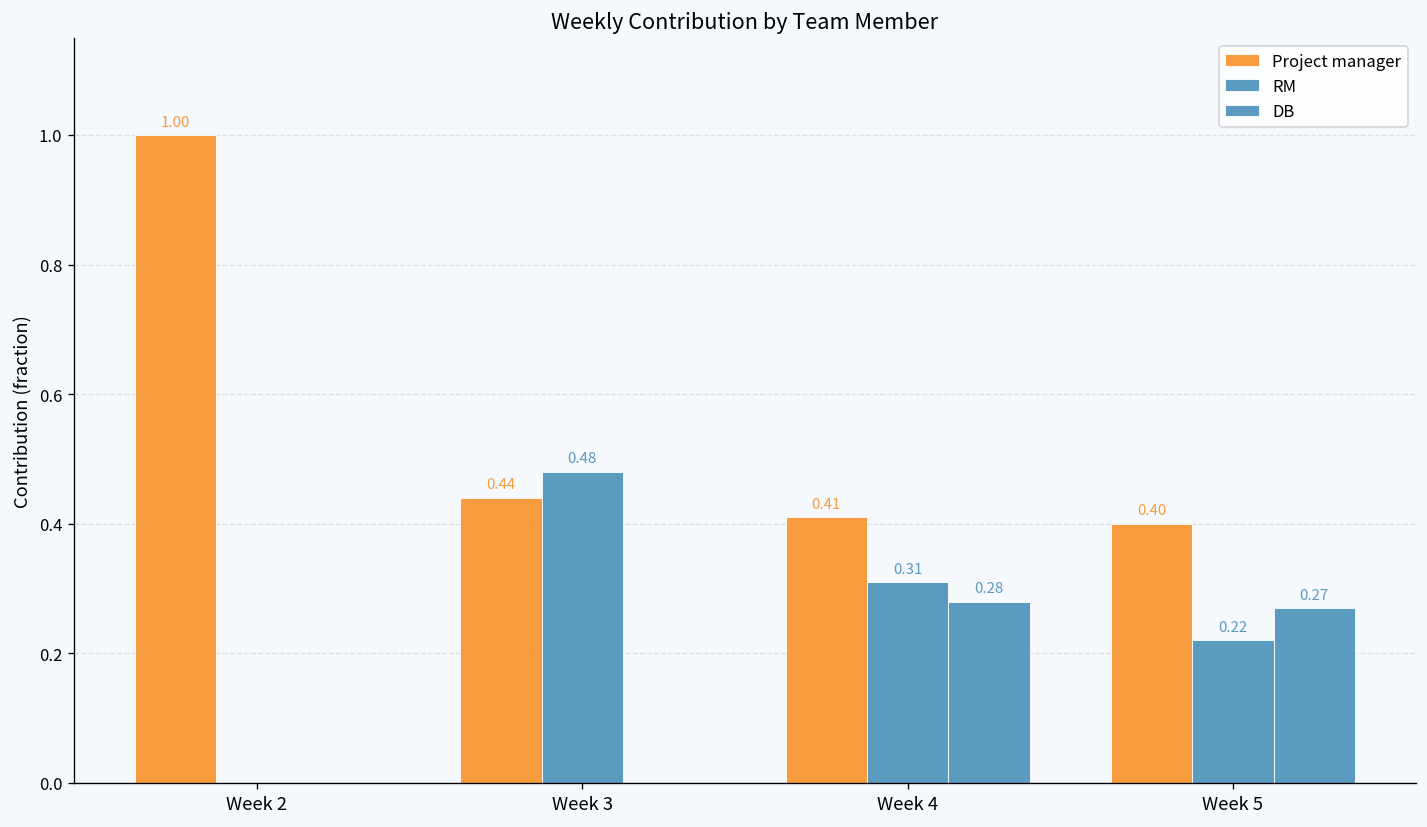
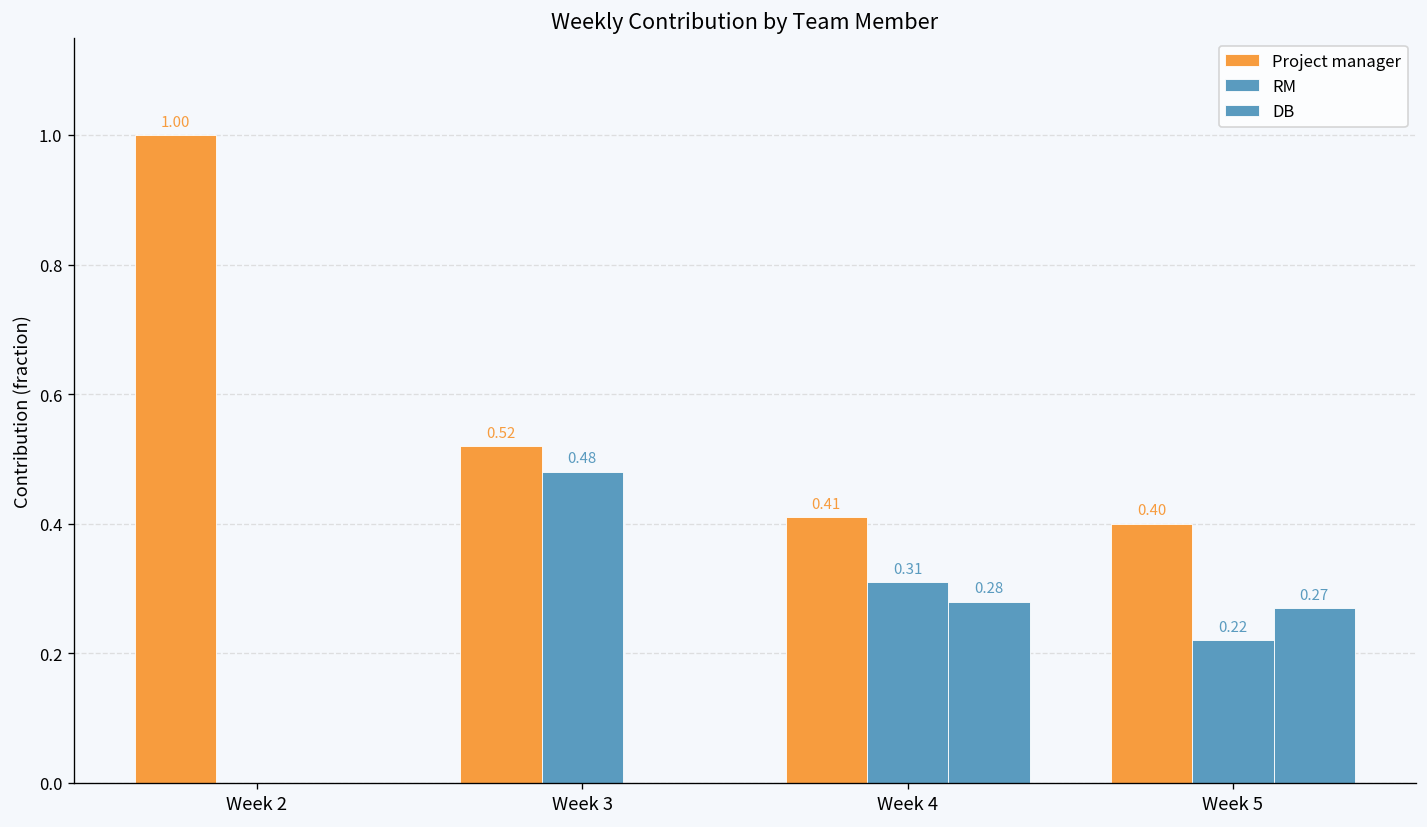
Project manager, Week 3: 0.44 -> 0.52
